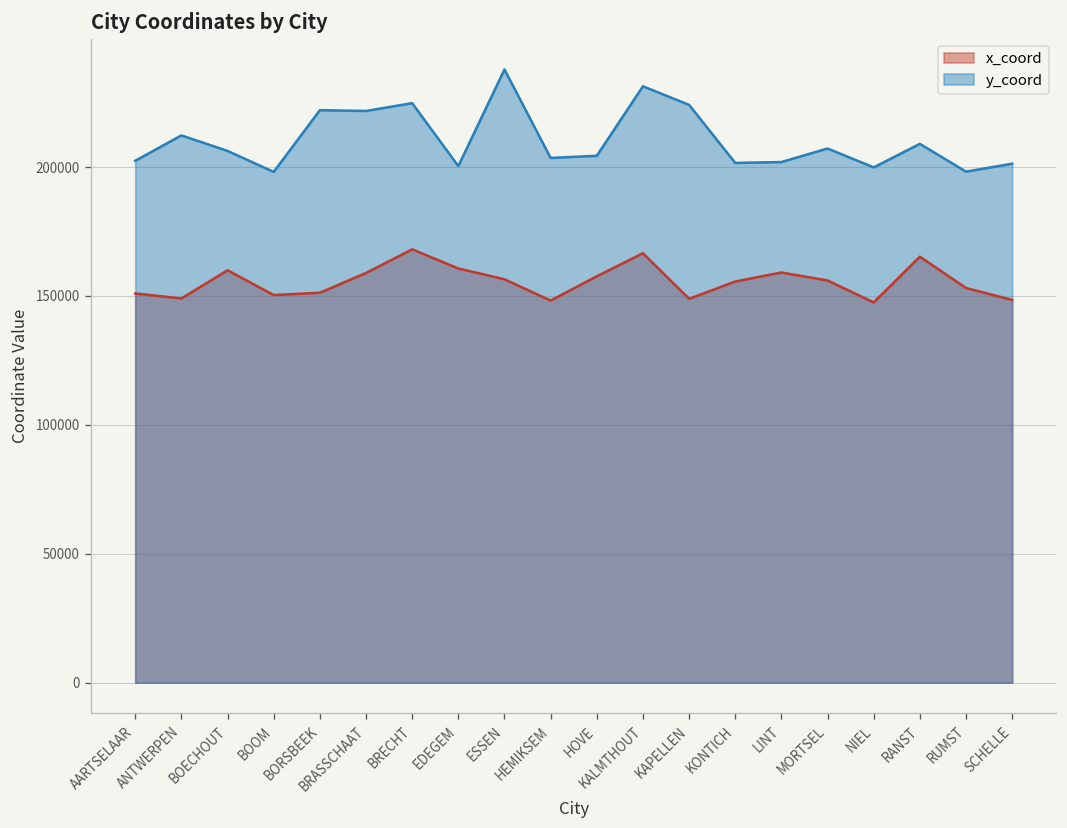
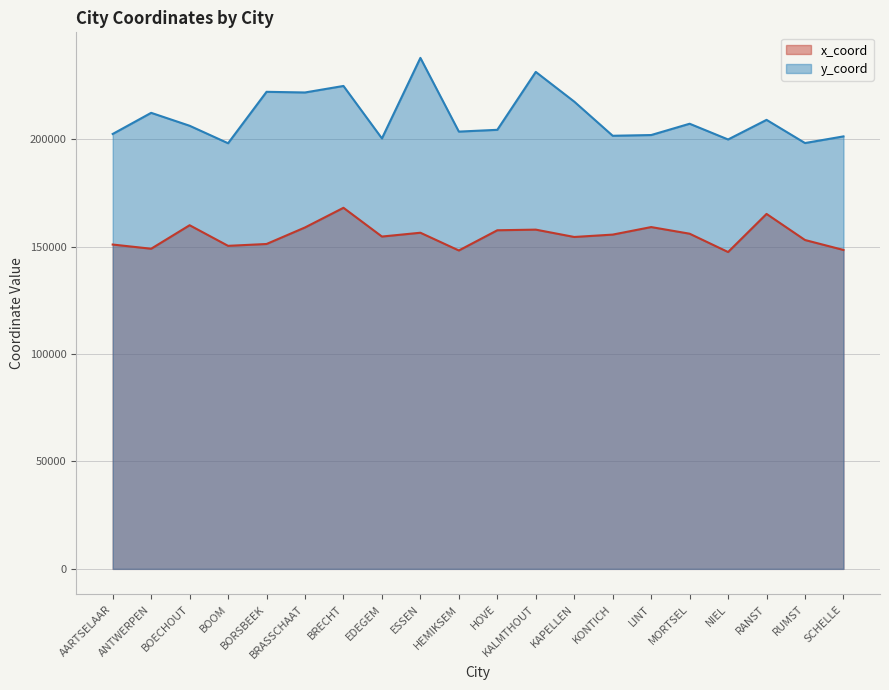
x_coord, EDEGEM: 161000 -> 155000
x_coord, KALMTHOUT: 167000 -> 158000
x_coord, KAPELLEN: 149000 -> 154000
y_coord, KAPELLEN: 224000 -> 217000
